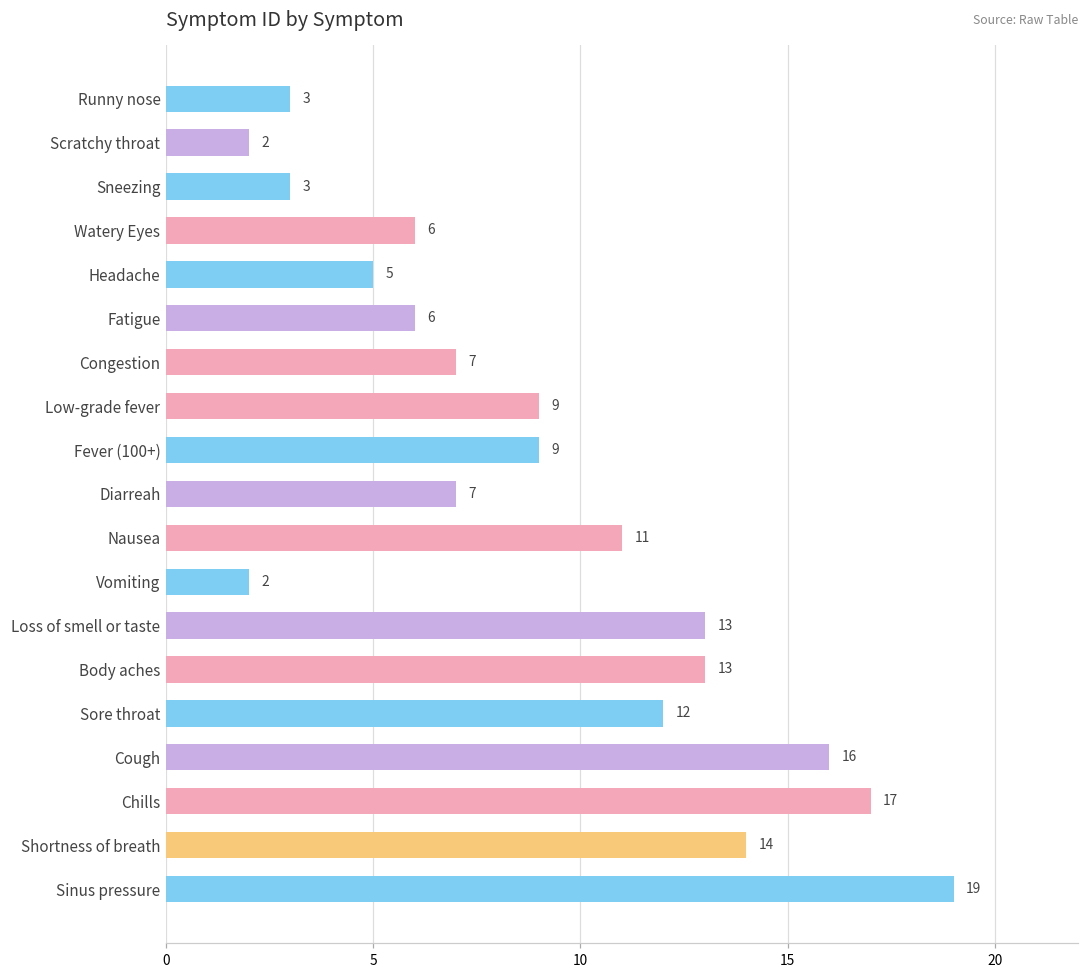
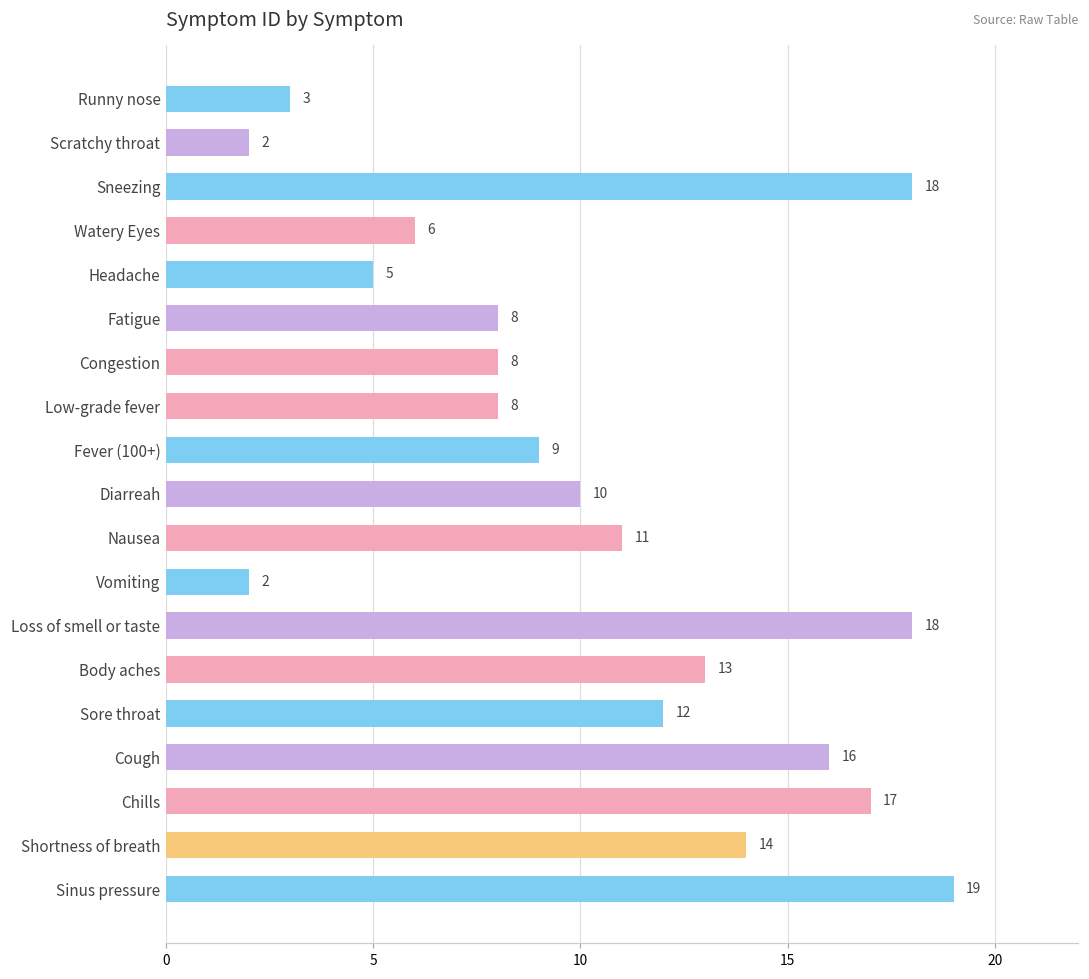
Sneezing: 3 -> 18
Fatigue: 6 -> 8
Congestion: 7 -> 8
Low-grade fever: 9 -> 8
Diarreah: 7 -> 10
Loss of smell or taste: 13 -> 18
